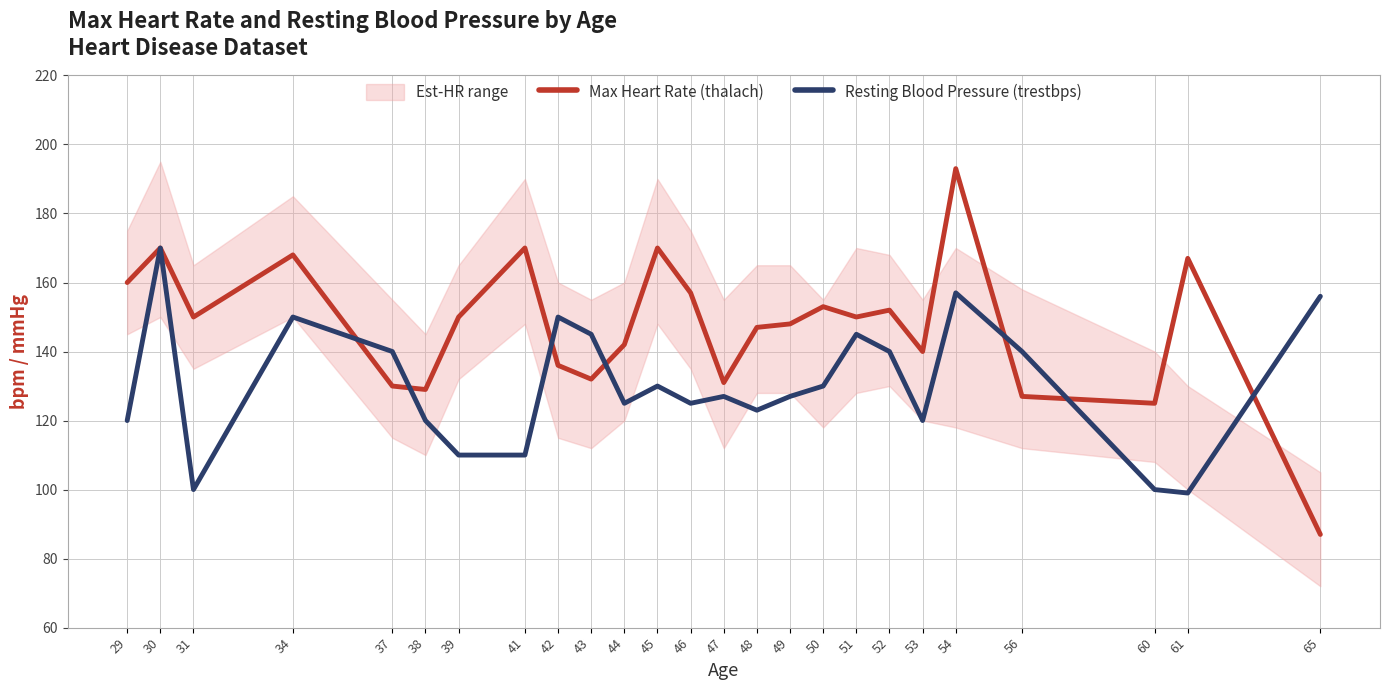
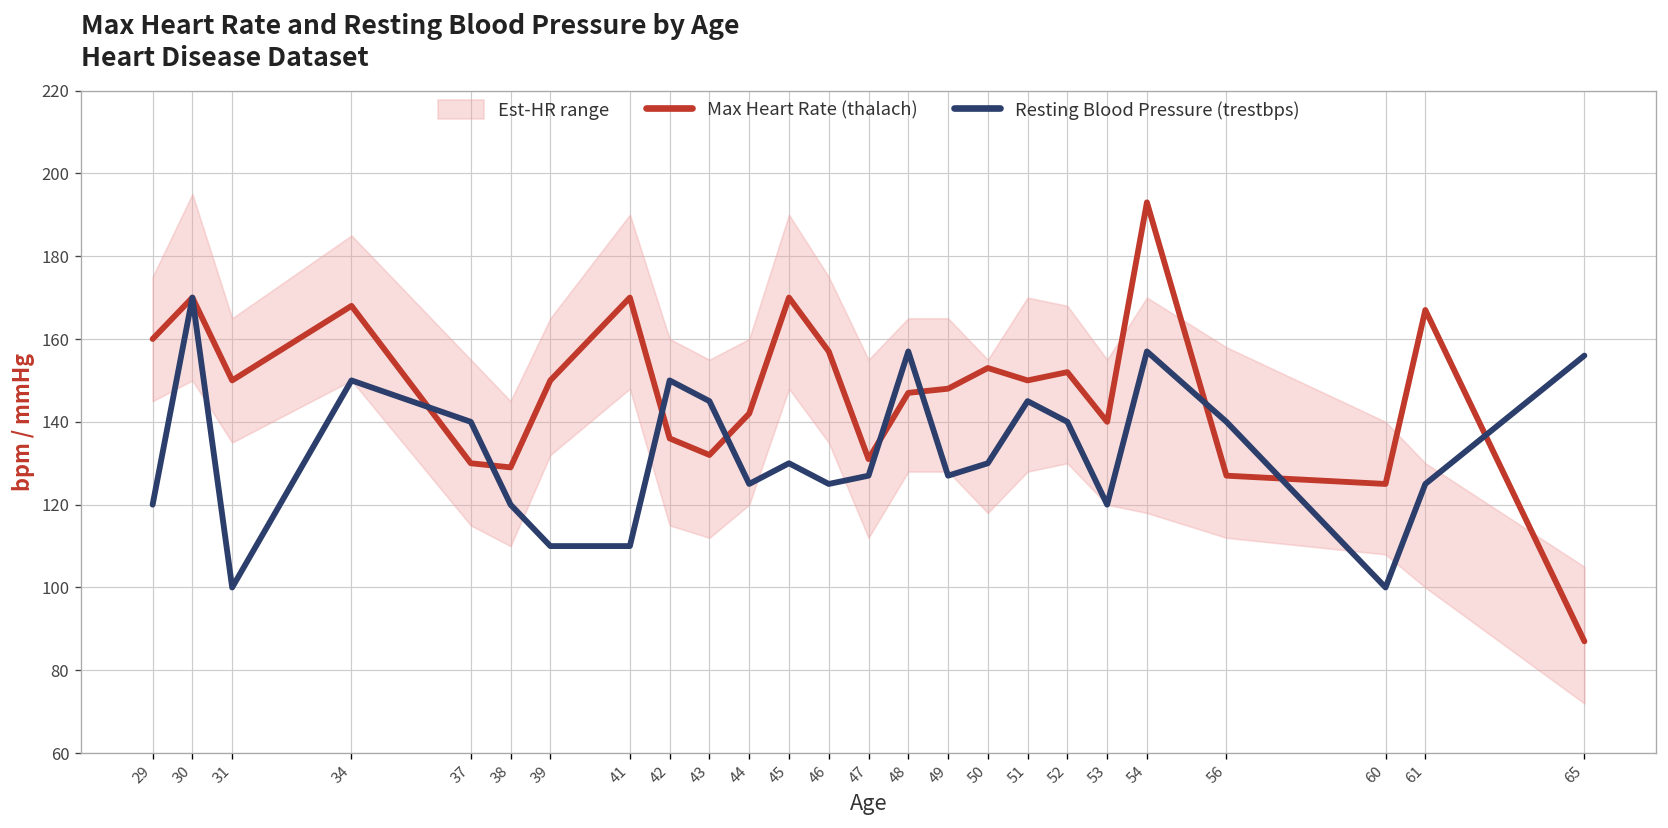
Resting Blood Pressure (trestbps), 48: 123 -> 157
Resting Blood Pressure (trestbps), 61: 99 -> 125
